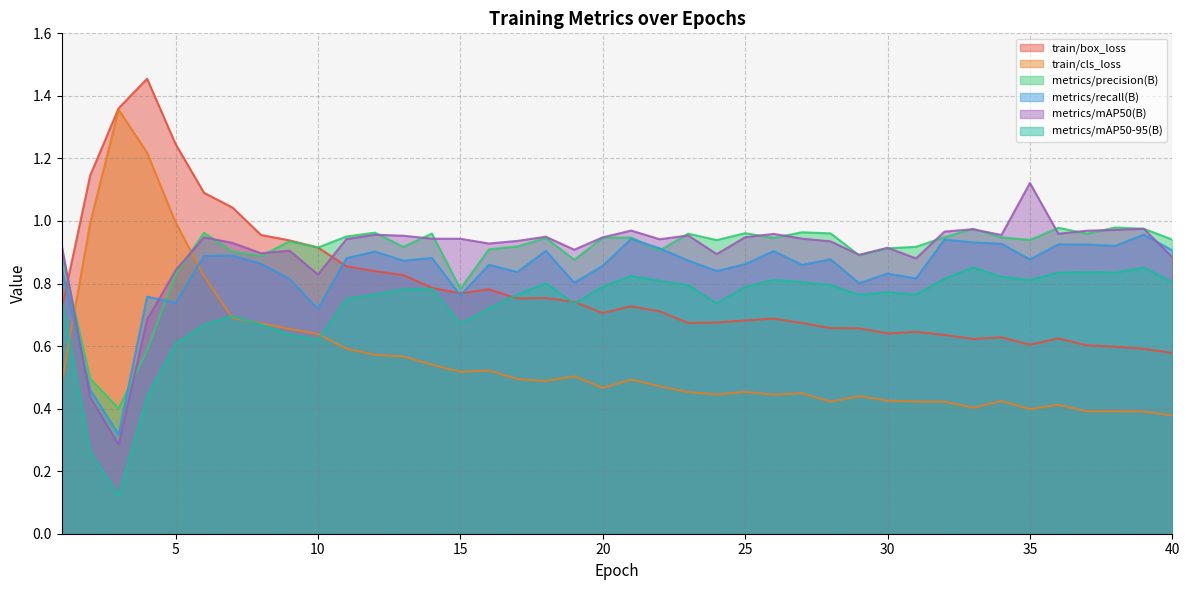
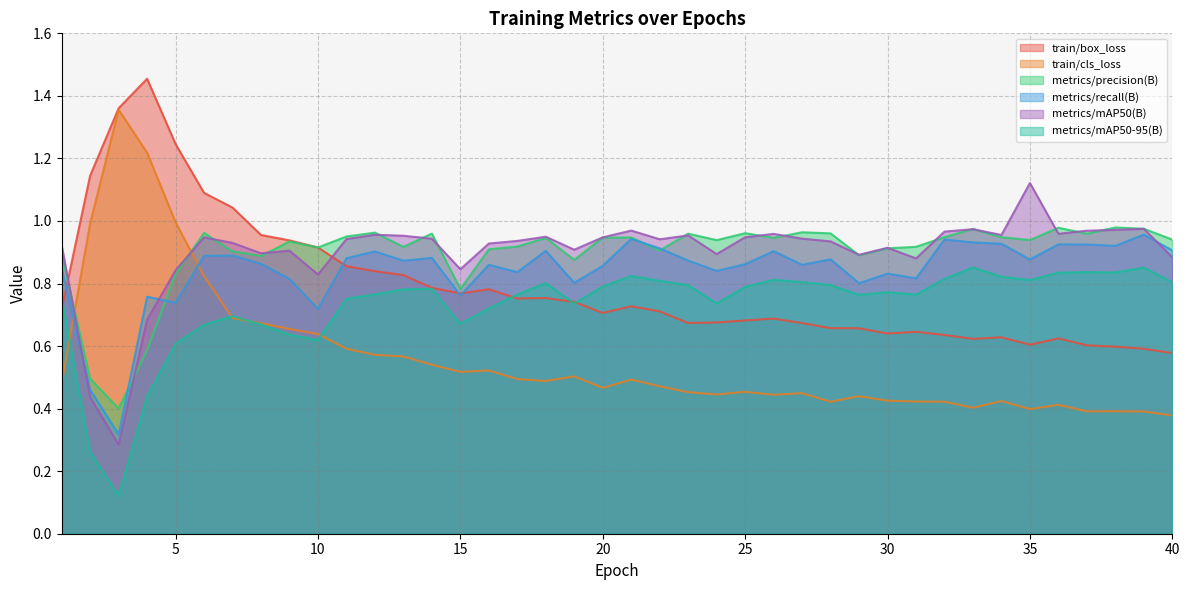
metrics/mAP50(B), 15: 0.94 -> 0.85
